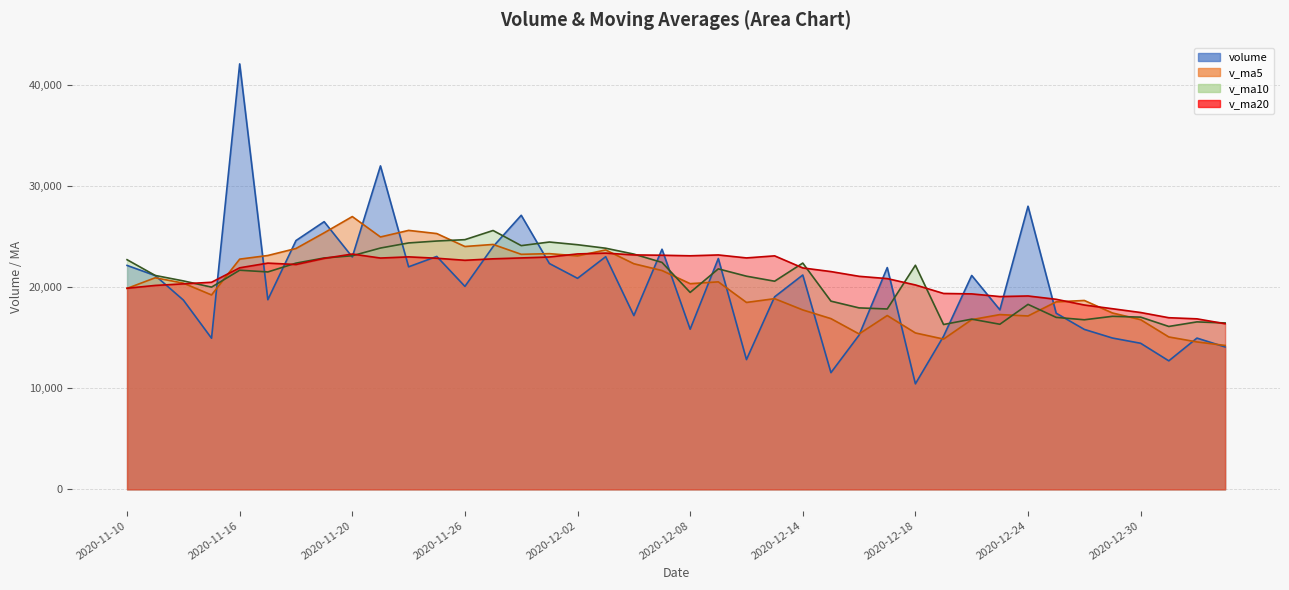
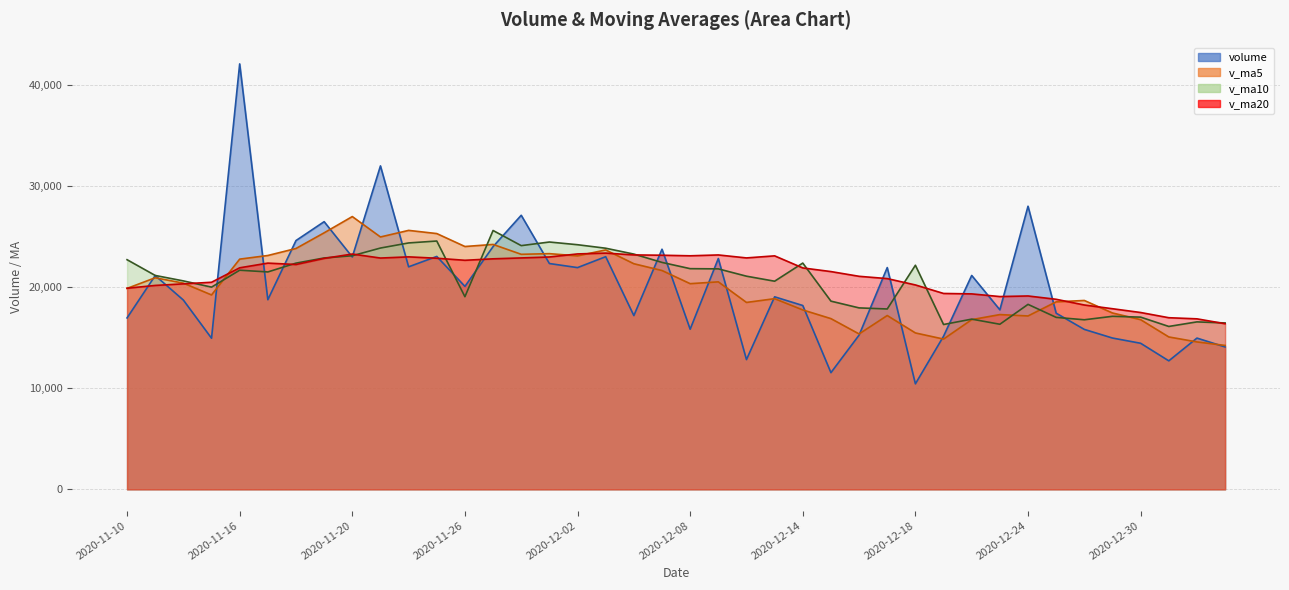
volume, 2020-11-10: 22,200 -> 17,000
v_ma10, 2020-11-26: 24,700 -> 19,100
volume, 2020-12-02: 20,900 -> 21,900
v_ma10, 2020-12-08: 19,500 -> 21,800
volume, 2020-12-14: 21,200 -> 18,200
